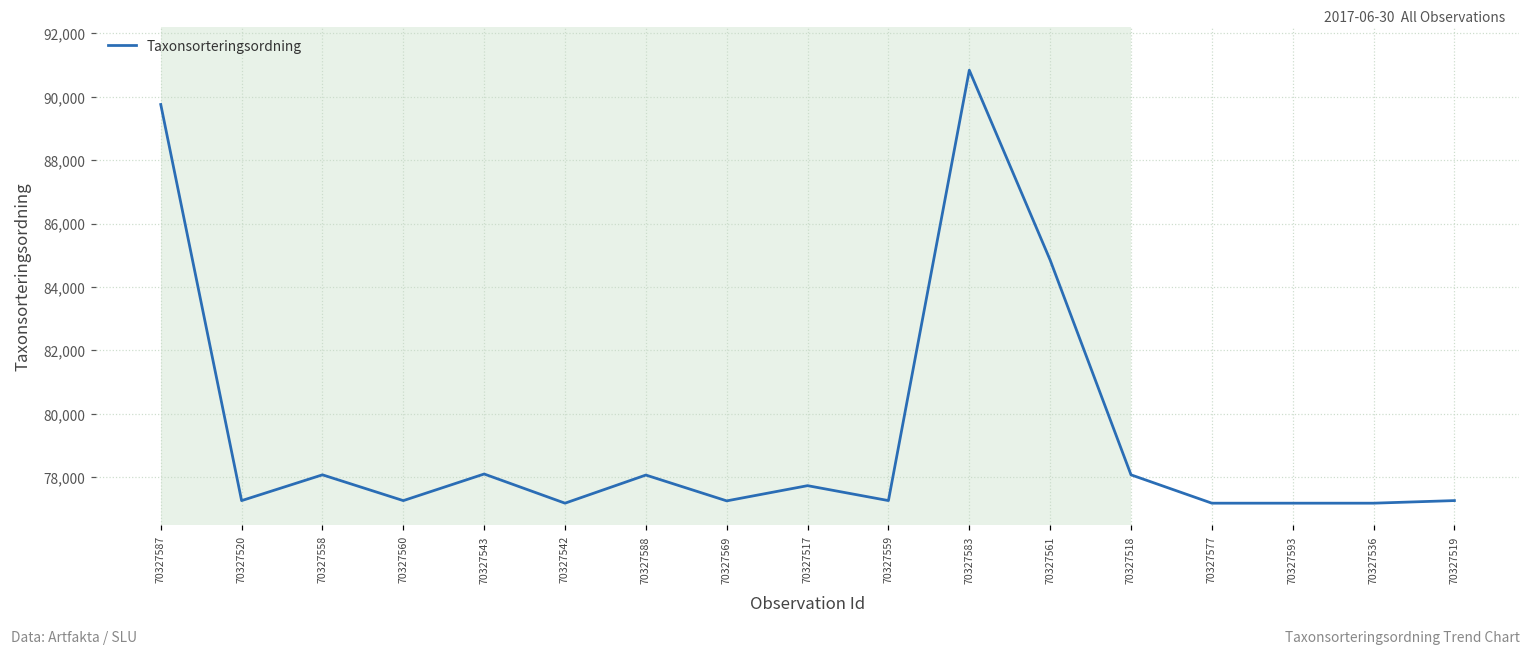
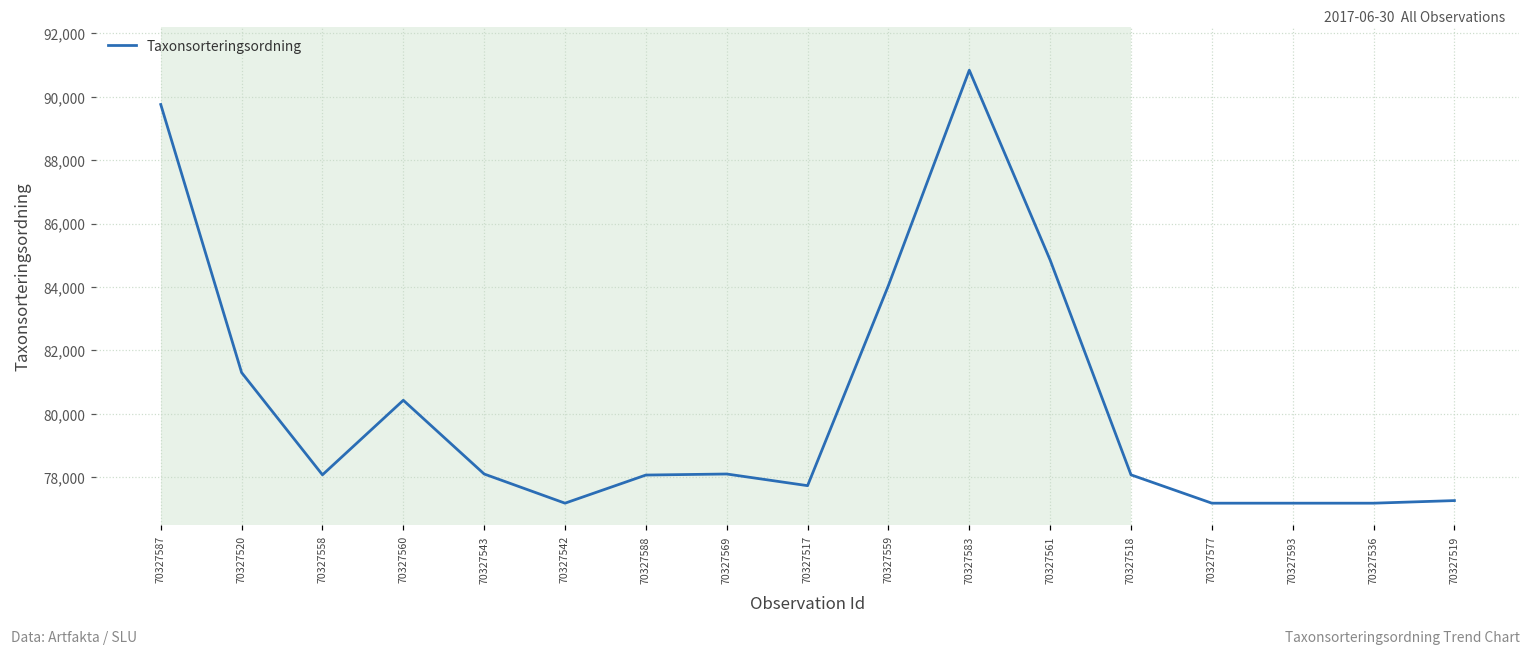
70327520: 77,300 -> 81,300
70327560: 77,300 -> 80,400
70327569: 77,300 -> 78,100
70327559: 77,300 -> 84,000
